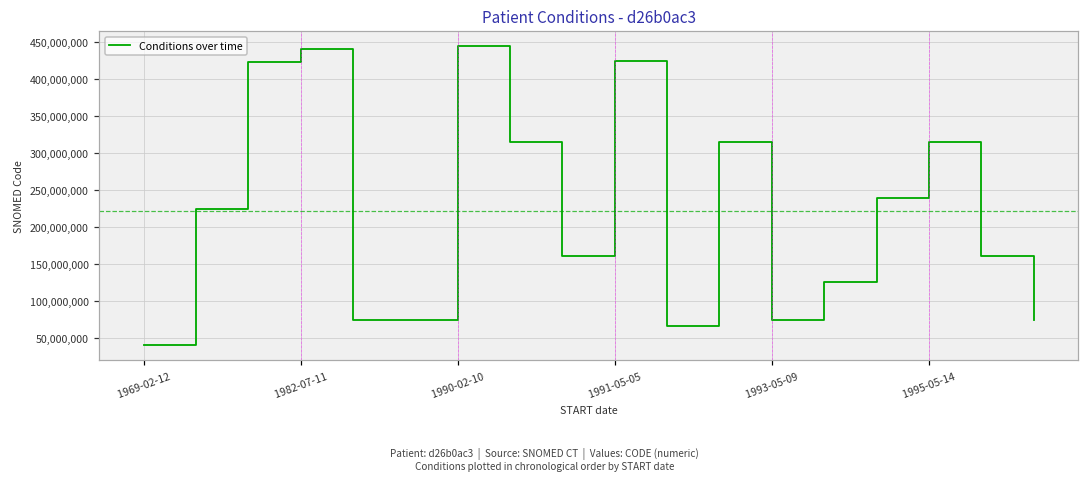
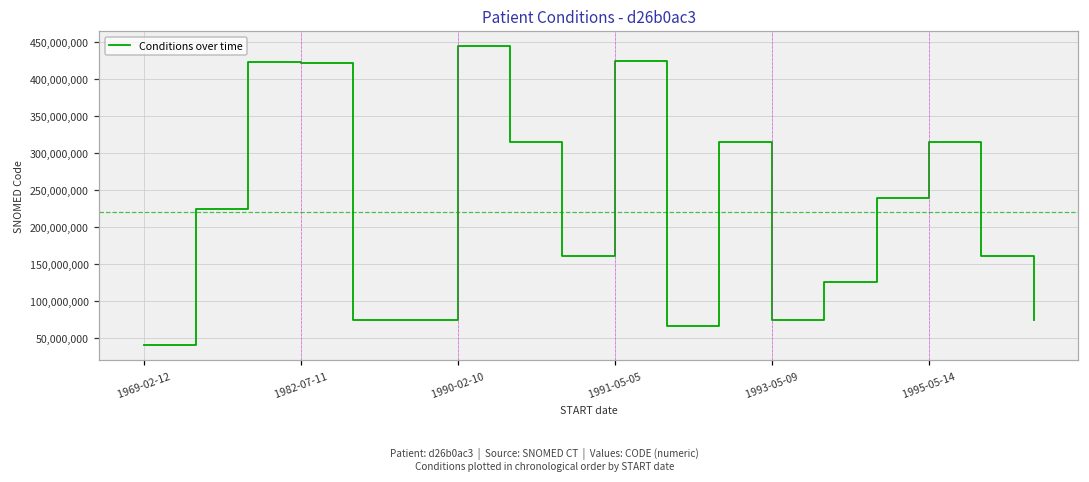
1982-07-11: 440,000,000 -> 420,000,000
